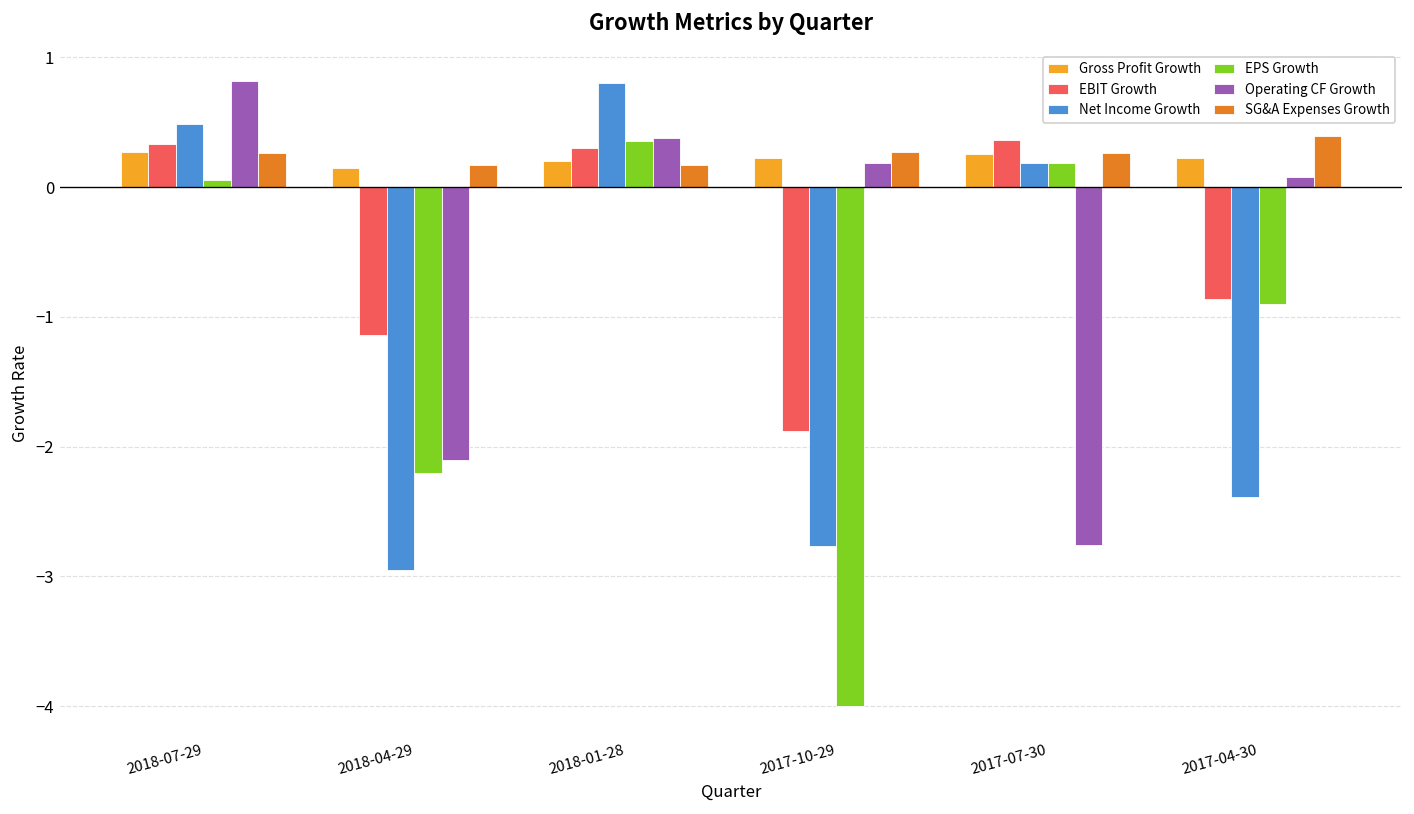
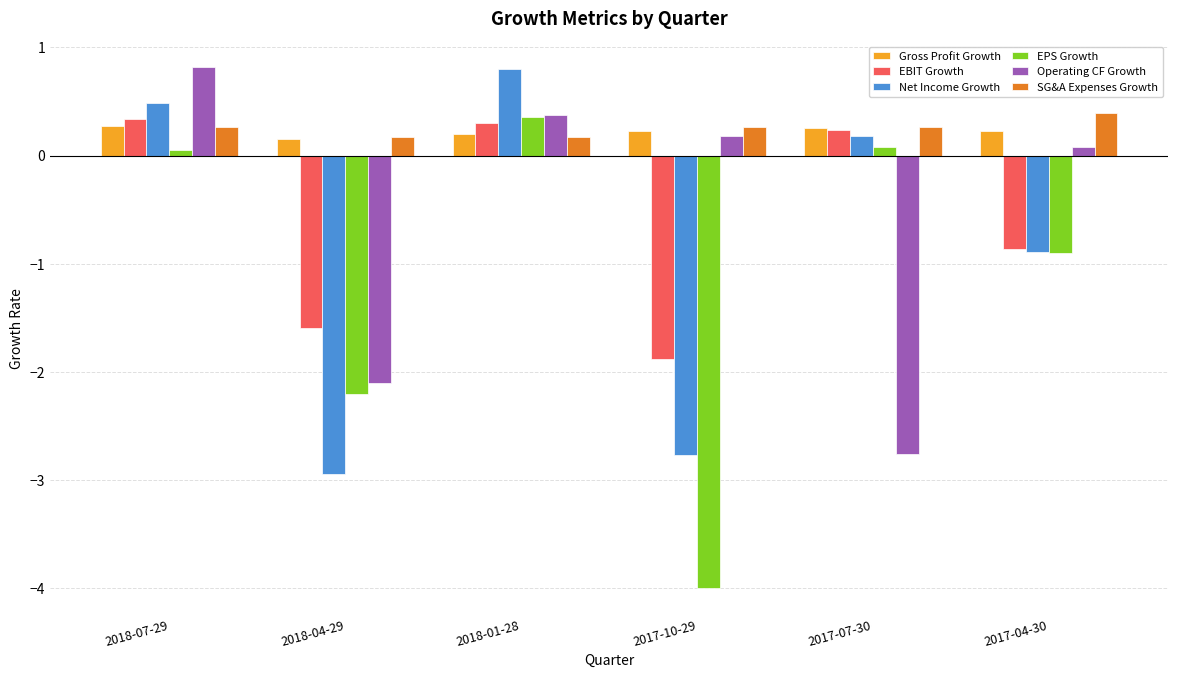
EBIT Growth, 2018-04-29: -1.14 -> -1.60
EBIT Growth, 2017-07-30: 0.37 -> 0.23
EPS Growth, 2017-07-30: 0.18 -> 0.08
Net Income Growth, 2017-04-30: -2.39 -> -0.89
